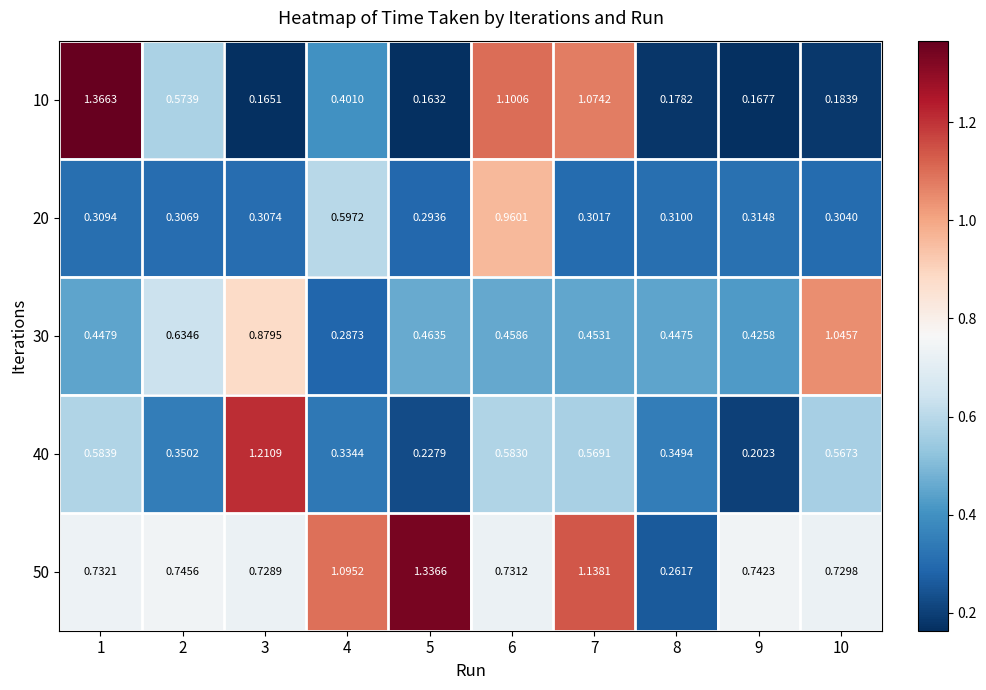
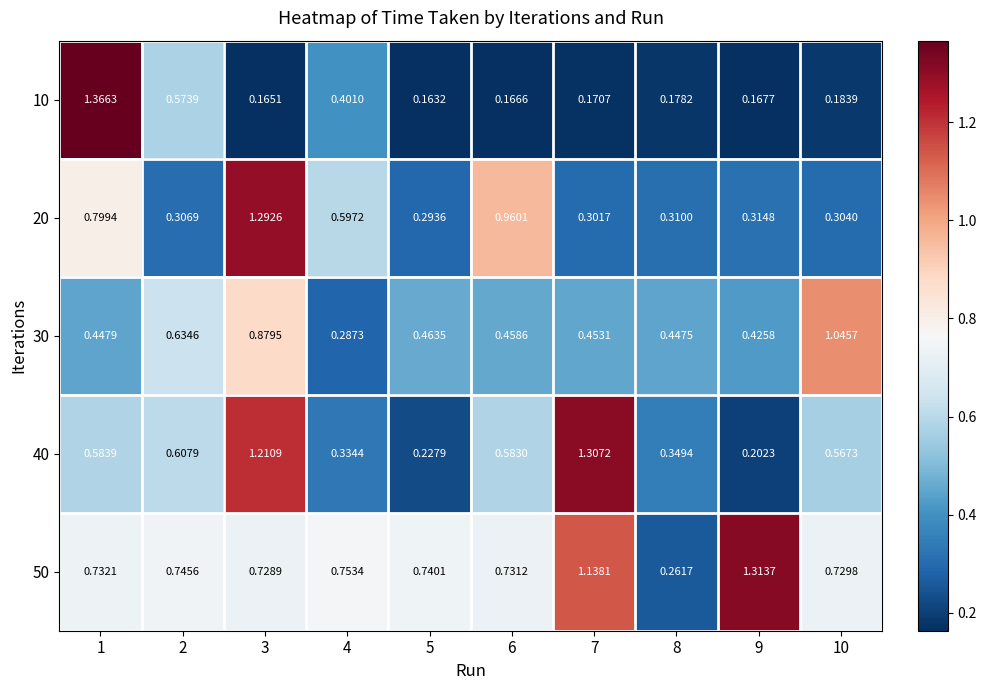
10, 6: 1.1006 -> 0.1666
10, 7: 1.0742 -> 0.1707
20, 1: 0.3094 -> 0.7994
20, 3: 0.3074 -> 1.2926
40, 2: 0.3502 -> 0.6079
40, 7: 0.5691 -> 1.3072
50, 4: 1.0952 -> 0.7534
50, 5: 1.3366 -> 0.7401
50, 9: 0.7423 -> 1.3137
